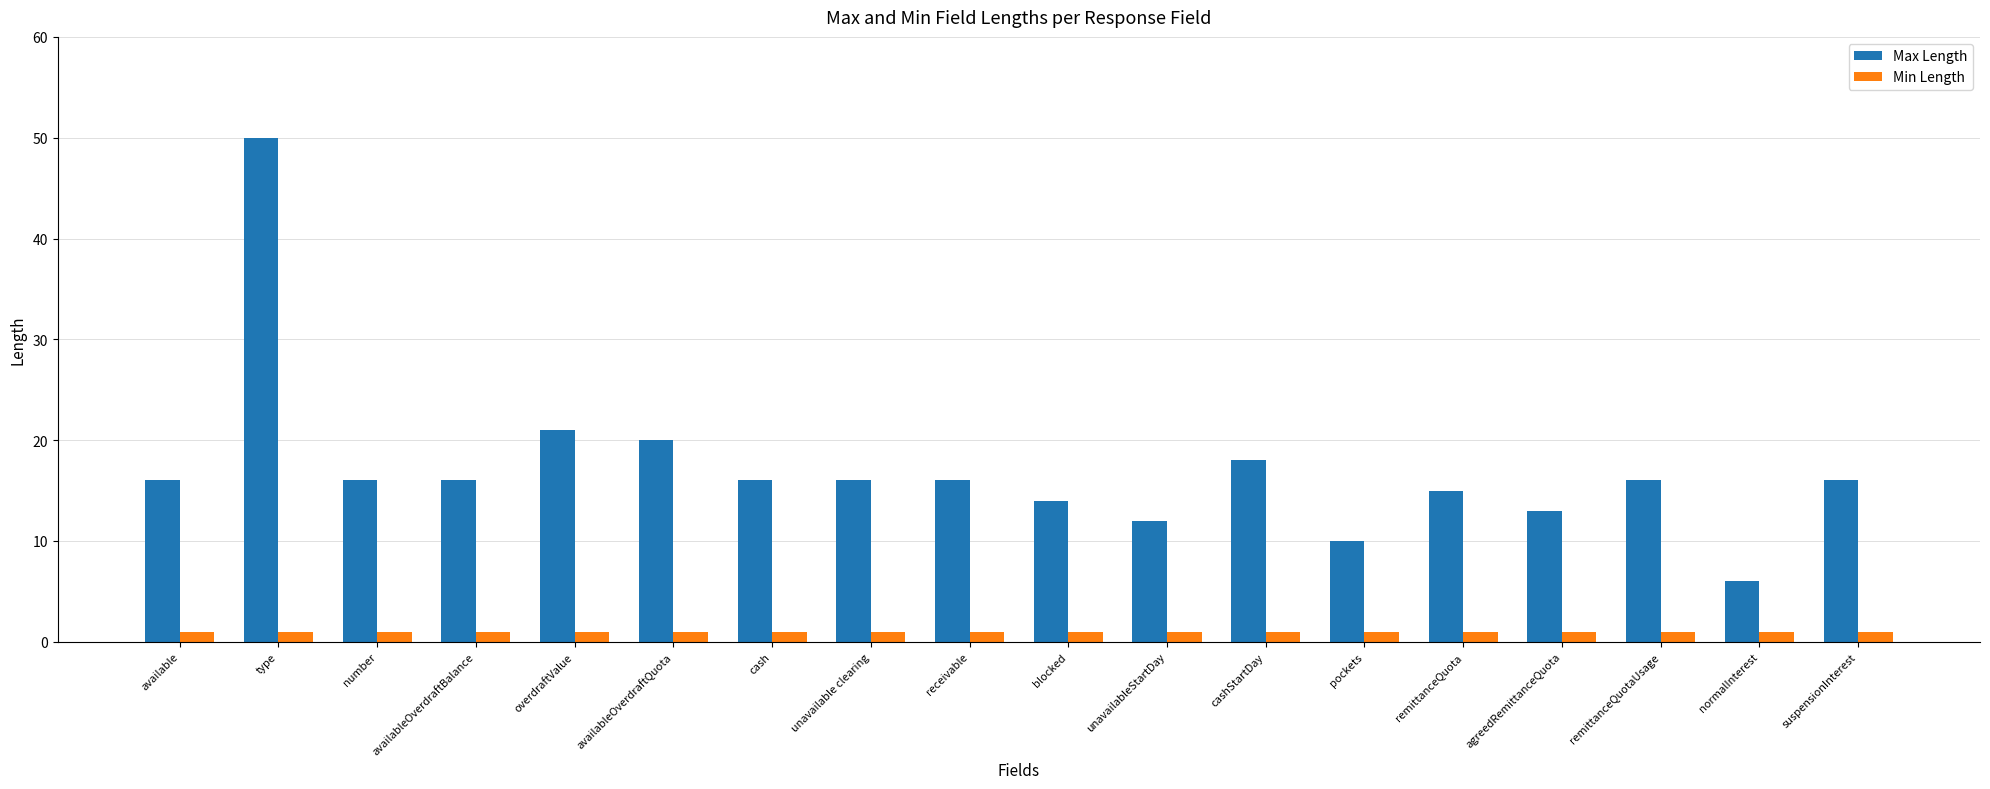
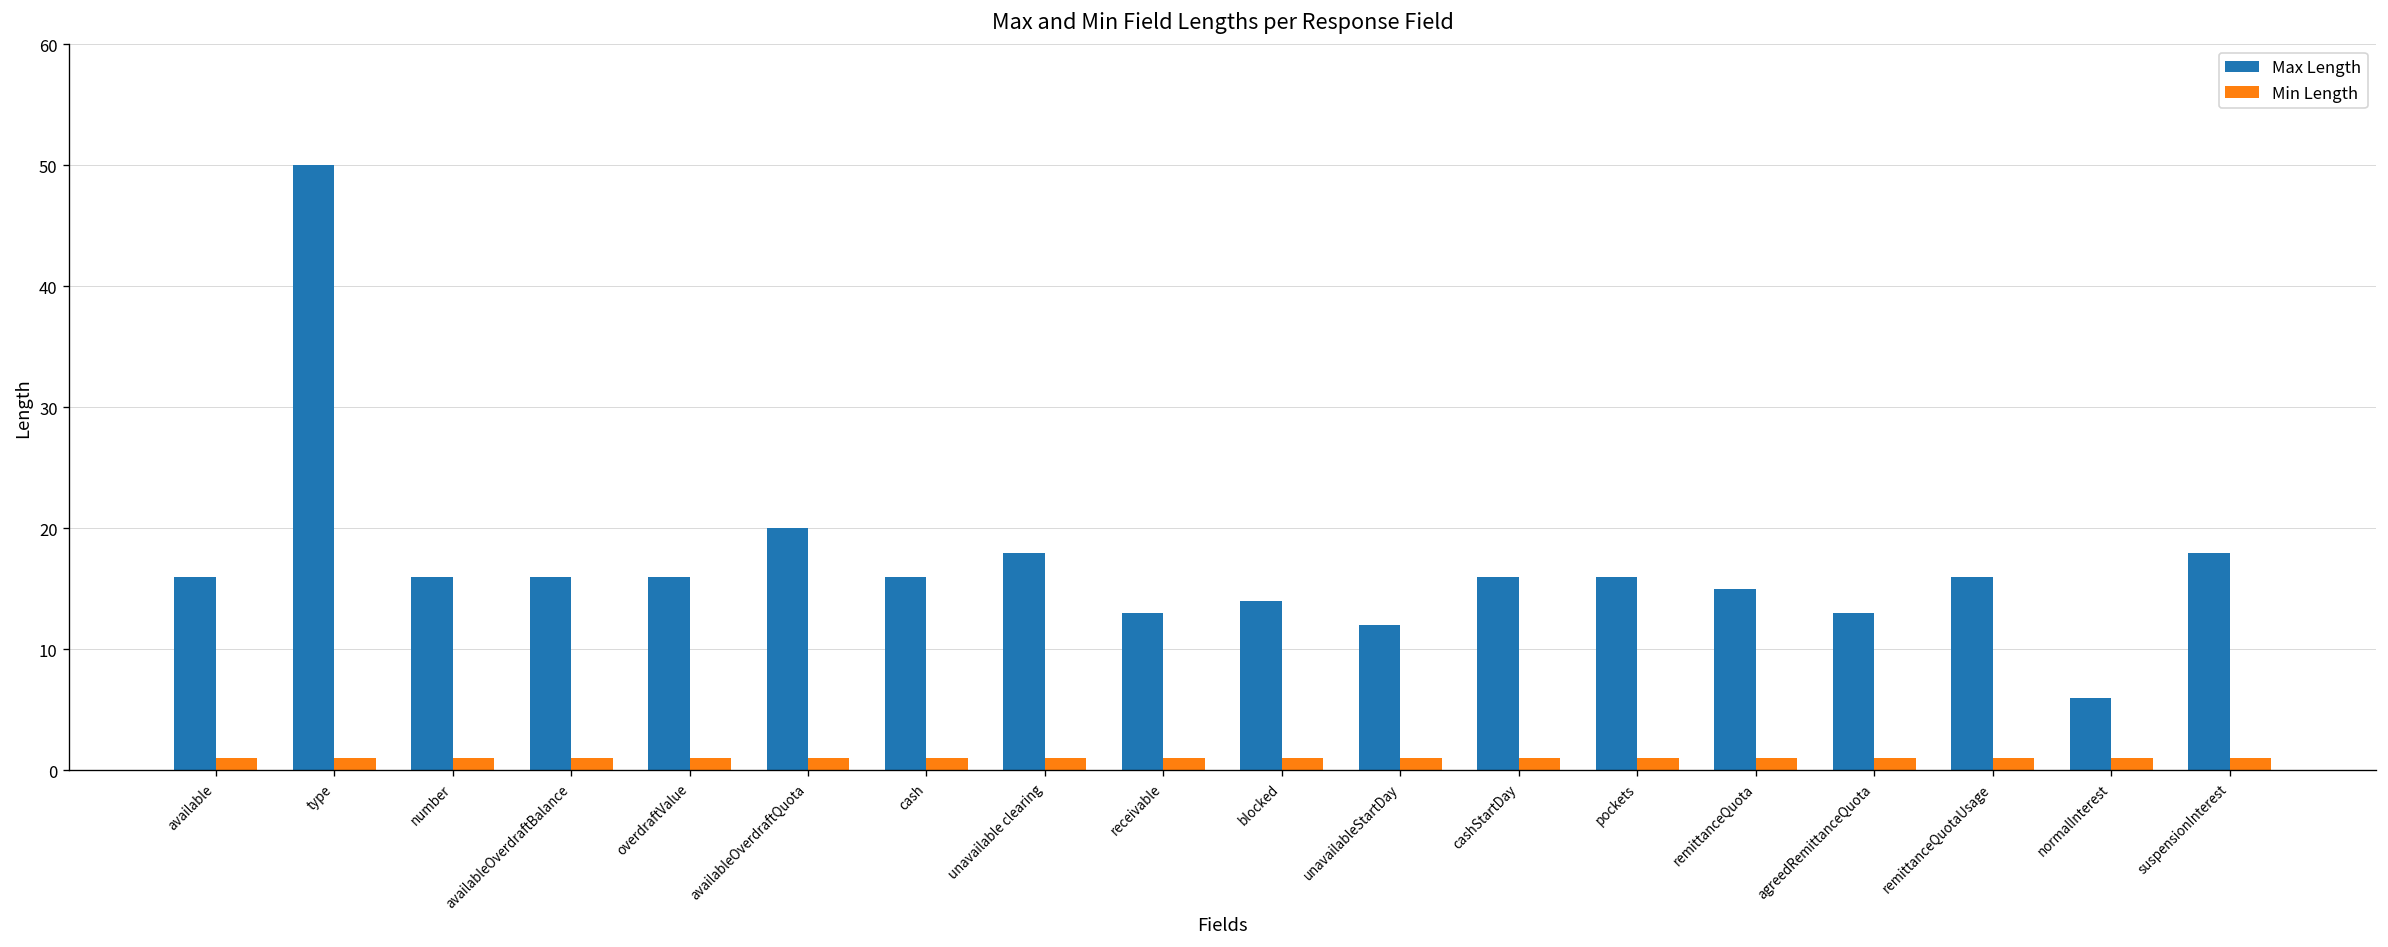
Max Length, overdraftValue: 21 -> 16
Max Length, unavailable clearing: 16 -> 18
Max Length, receivable: 16 -> 13
Max Length, cashStartDay: 18 -> 16
Max Length, pockets: 10 -> 16
Max Length, suspensionInterest: 16 -> 18
